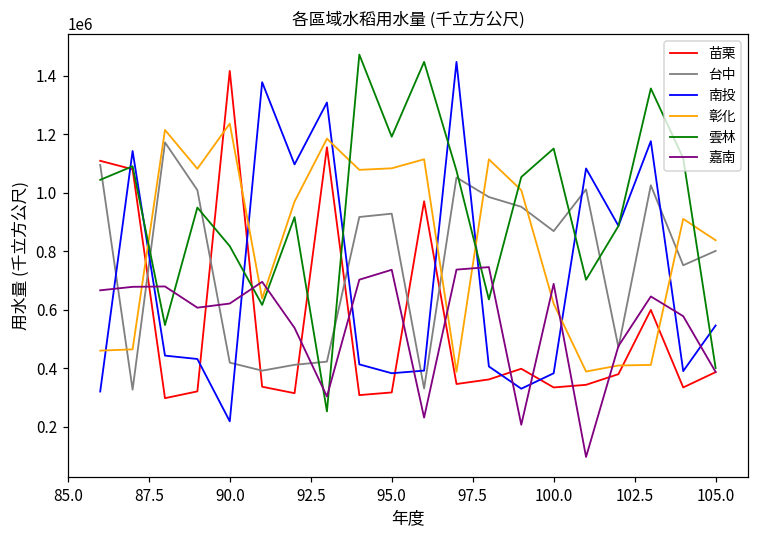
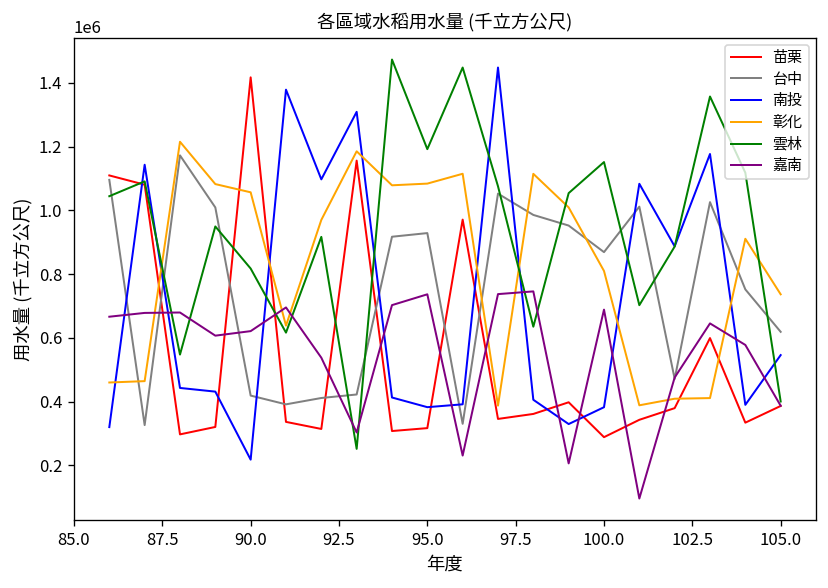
彰化, 90.0: 1240000 -> 1060000
苗栗, 100.0: 330000 -> 290000
彰化, 100.0: 620000 -> 810000
台中, 105.0: 800000 -> 620000
彰化, 105.0: 840000 -> 740000
